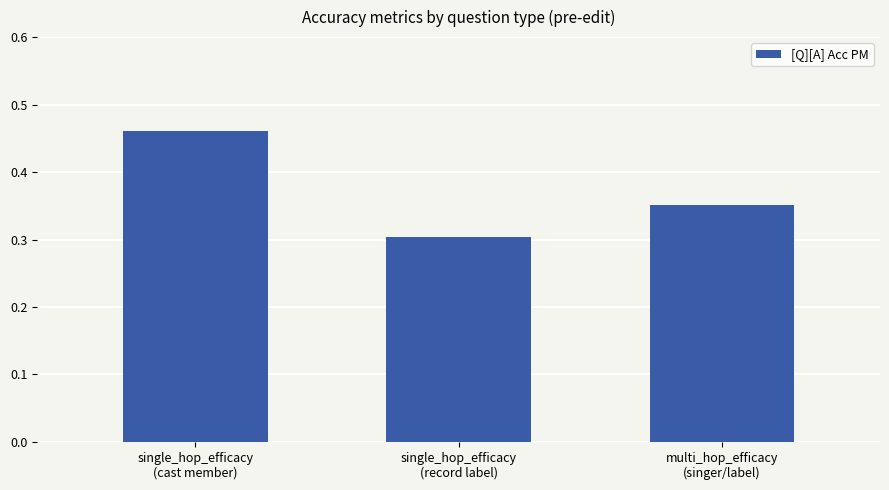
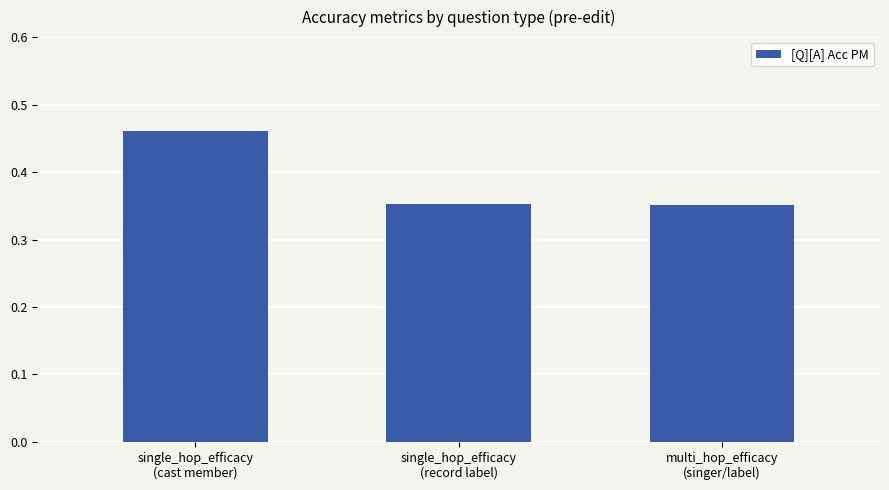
single_hop_efficacy (record label): 0.30 -> 0.35
